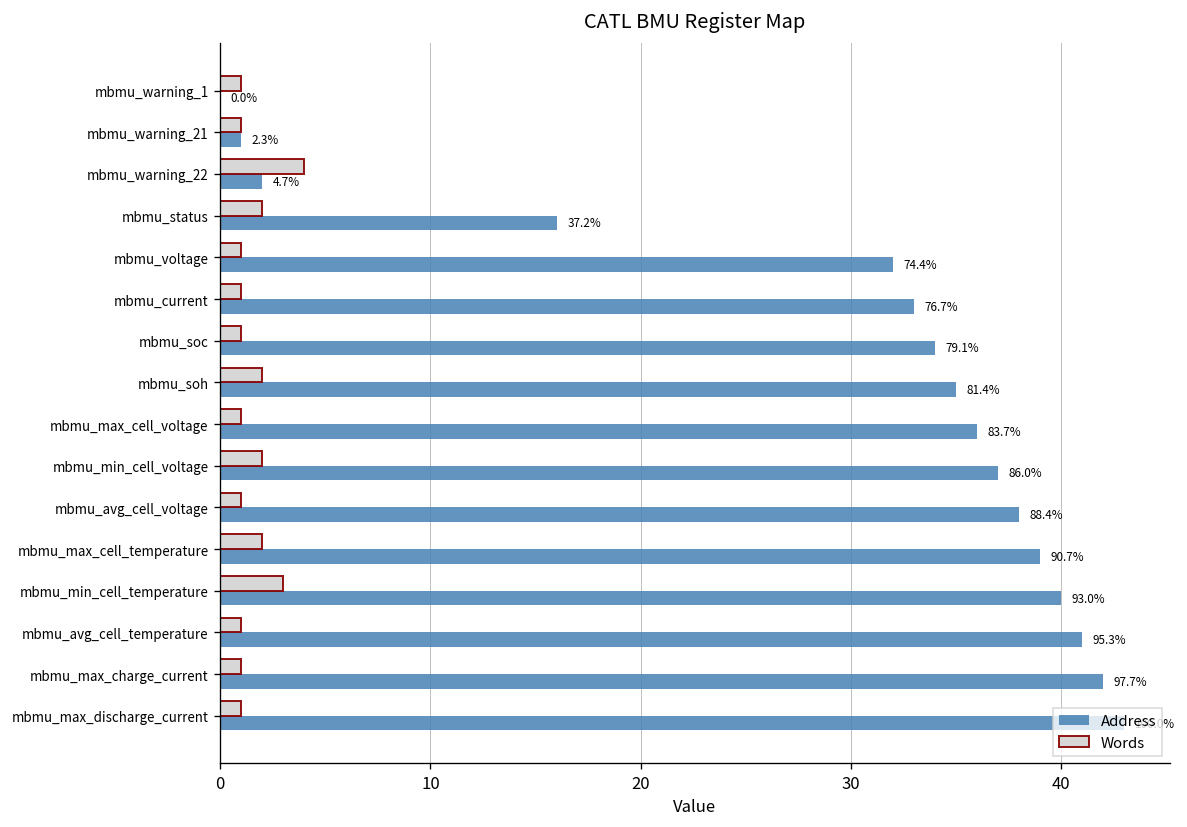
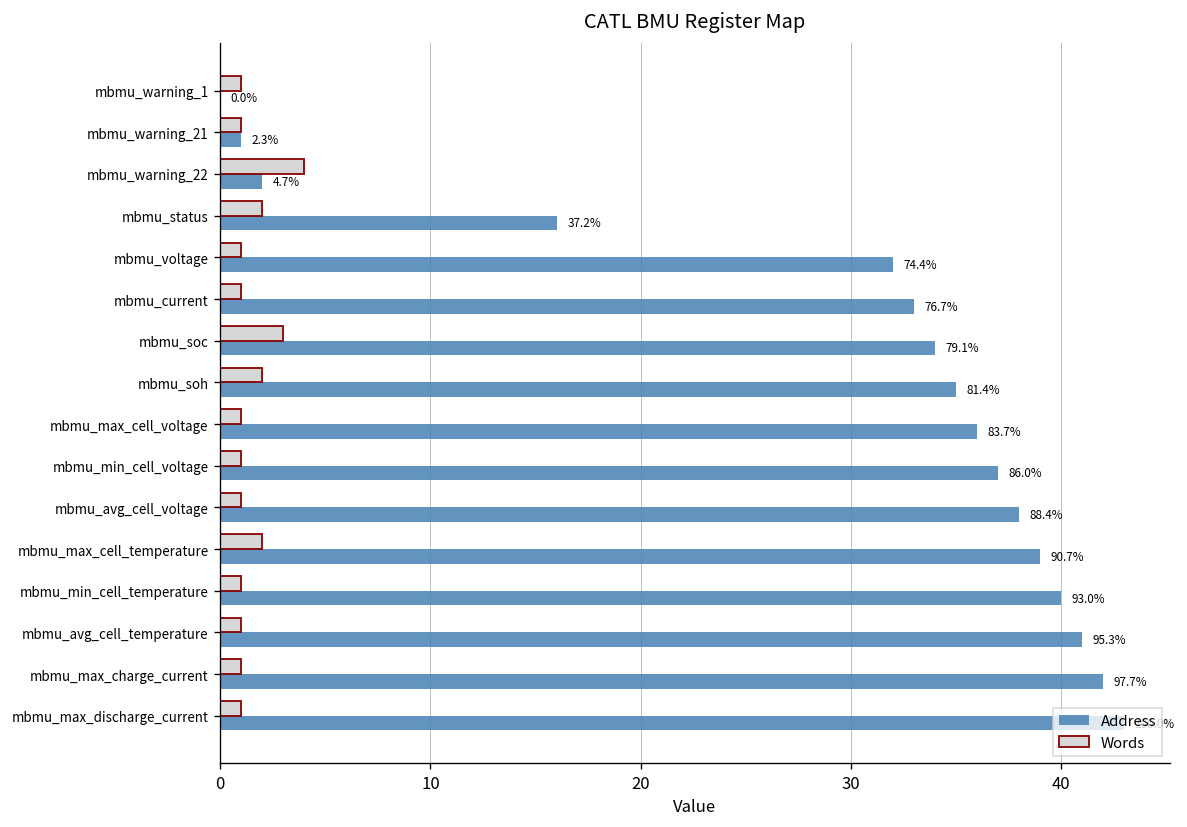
Words, mbmu_soc: 1 -> 3
Words, mbmu_min_cell_voltage: 2 -> 1
Words, mbmu_min_cell_temperature: 3 -> 1
